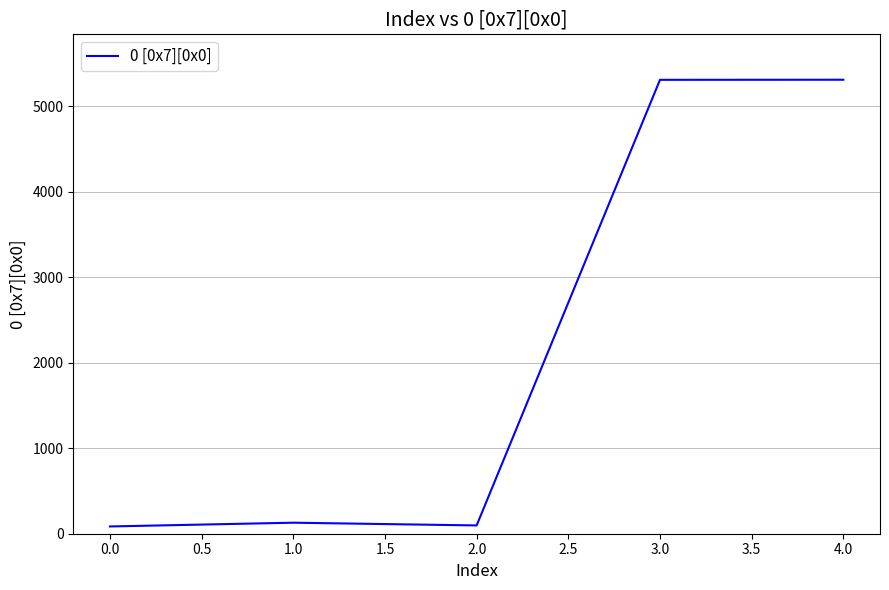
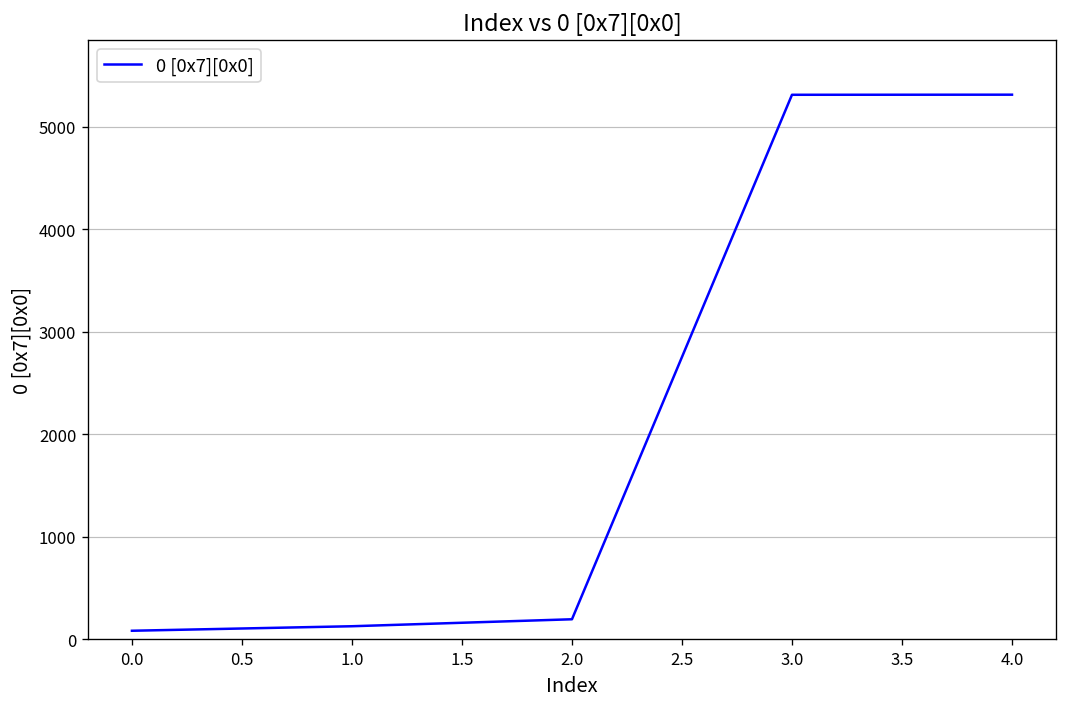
2.0: 100 -> 200
